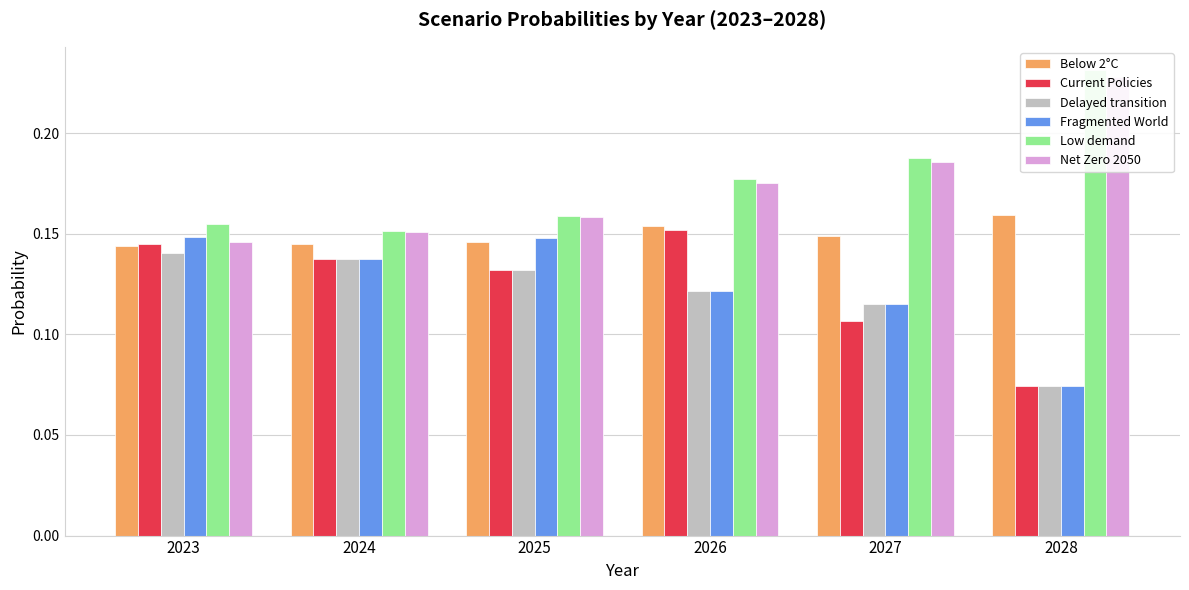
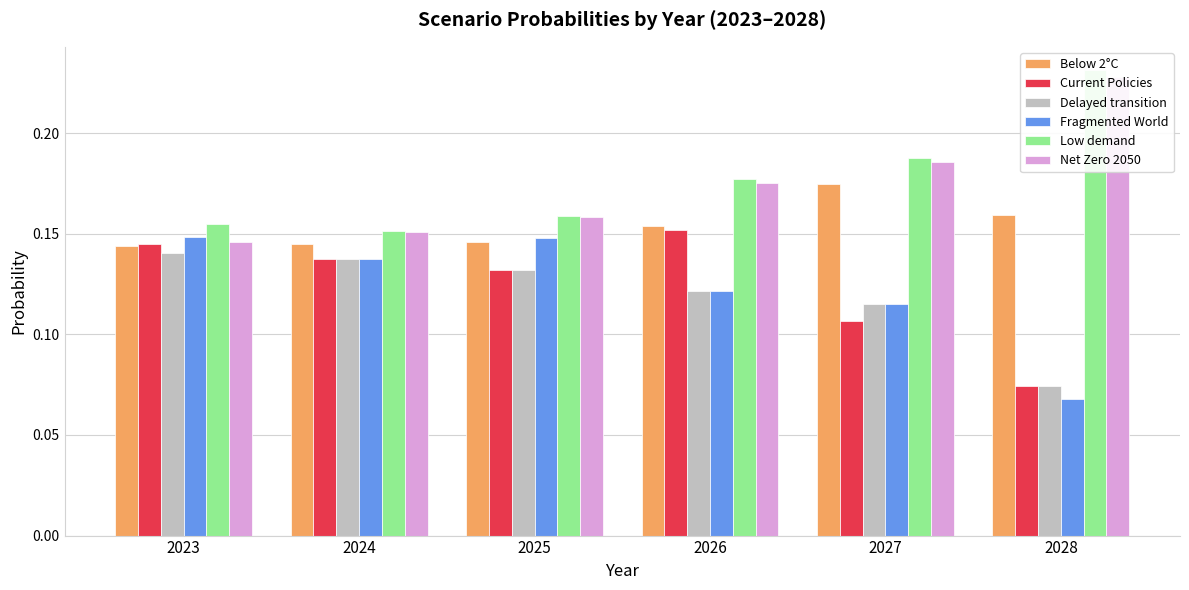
Below 2°C, 2027: 0.149 -> 0.175
Fragmented World, 2028: 0.075 -> 0.068
